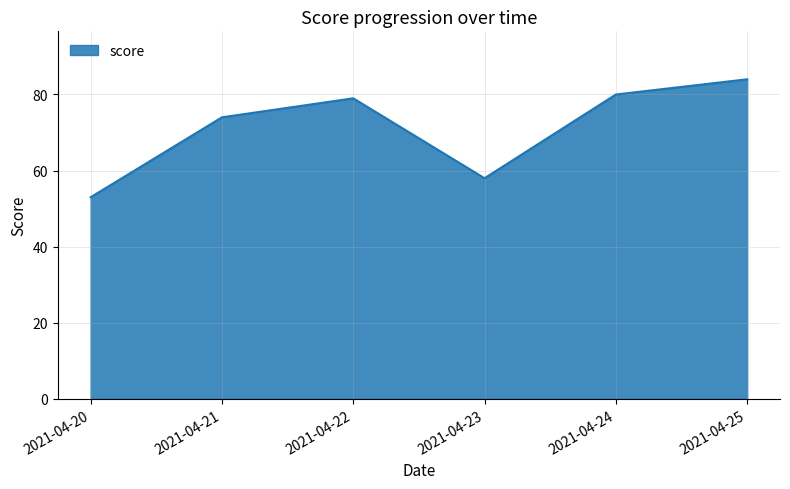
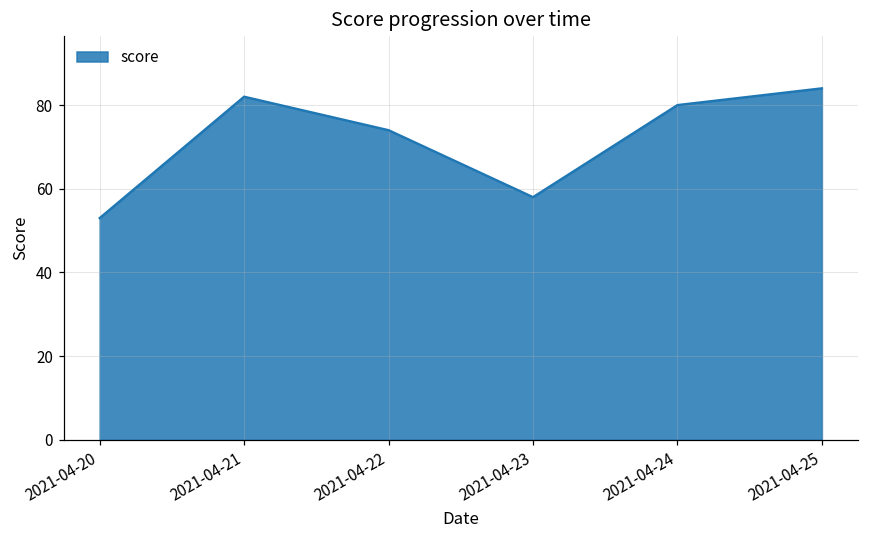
2021-04-21: 74 -> 82
2021-04-22: 79 -> 74
